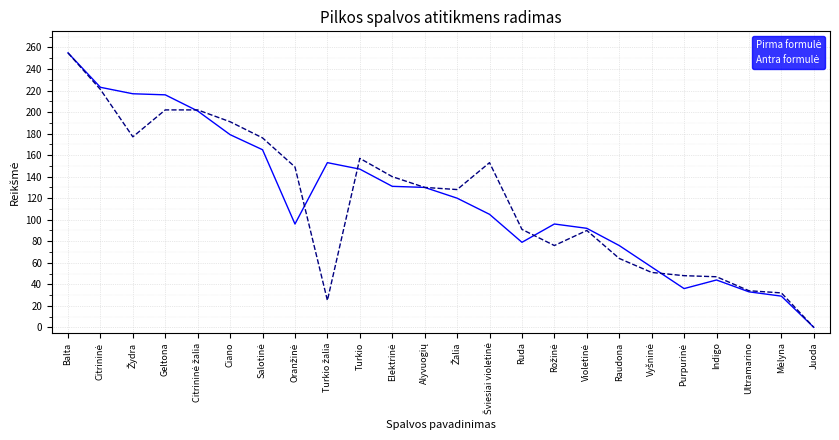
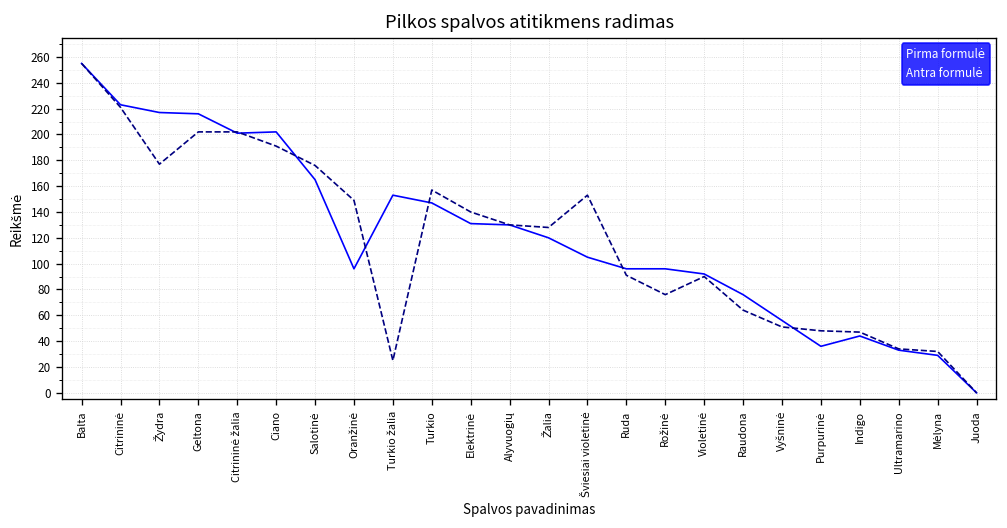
Pirma formulė, Ciano: 179 -> 202
Pirma formulė, Ruda: 79 -> 96
